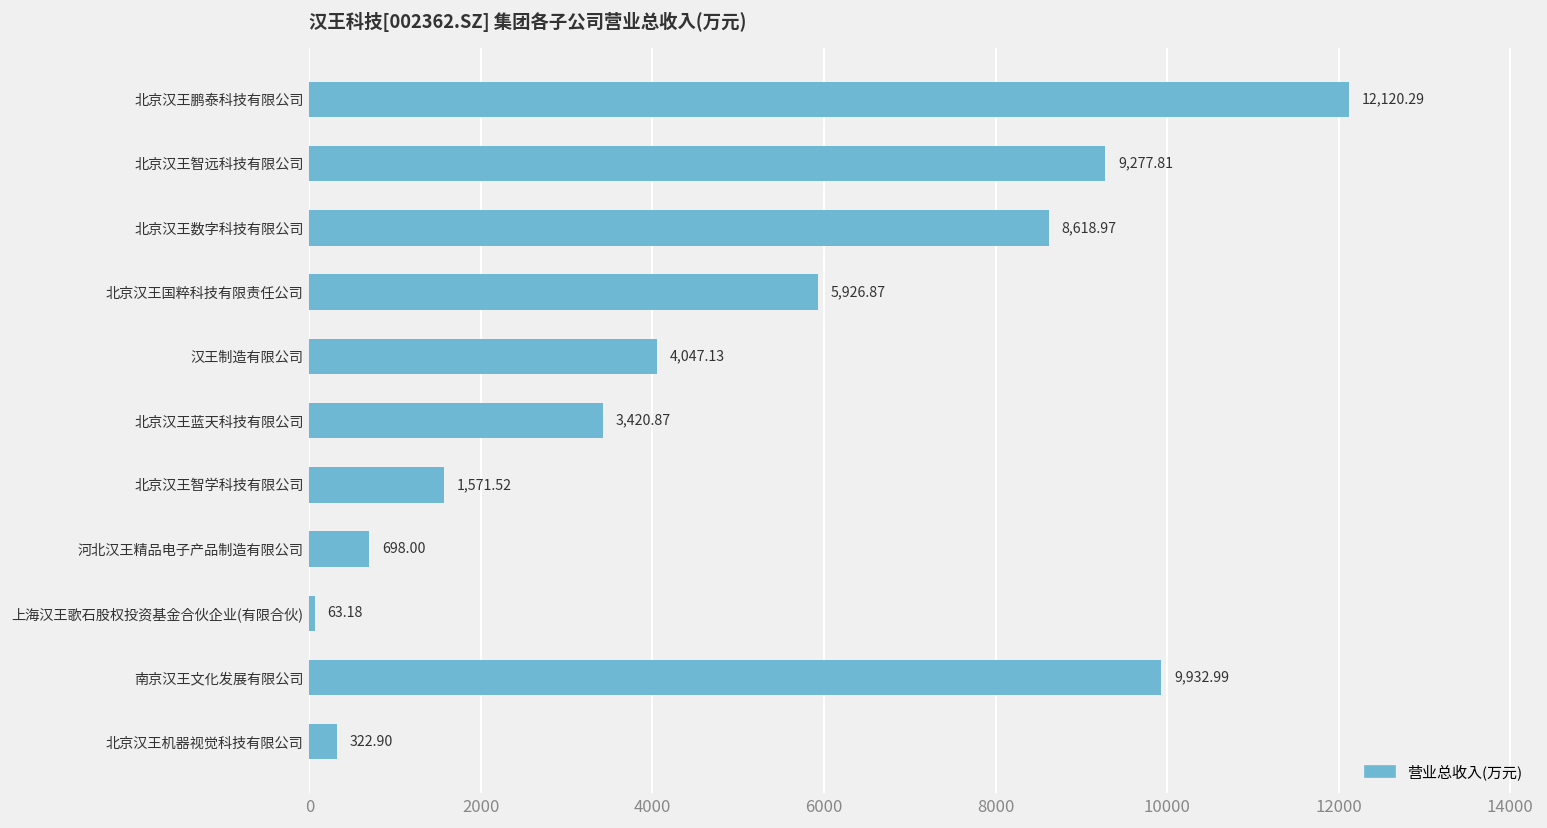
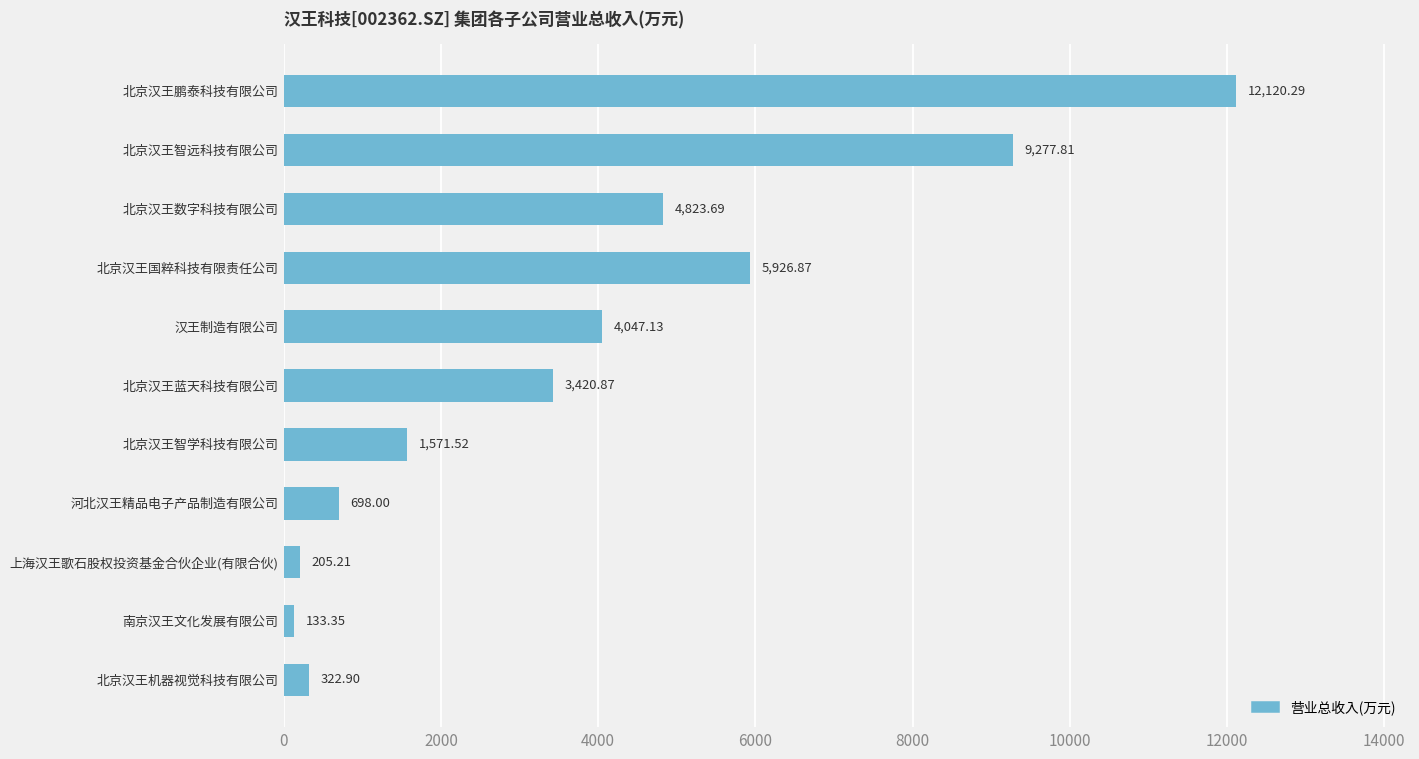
北京汉王数字科技有限公司: 8,618.97 -> 4,823.69
上海汉王歌石股权投资基金合伙企业(有限合伙): 63.18 -> 205.21
南京汉王文化发展有限公司: 9,932.99 -> 133.35
